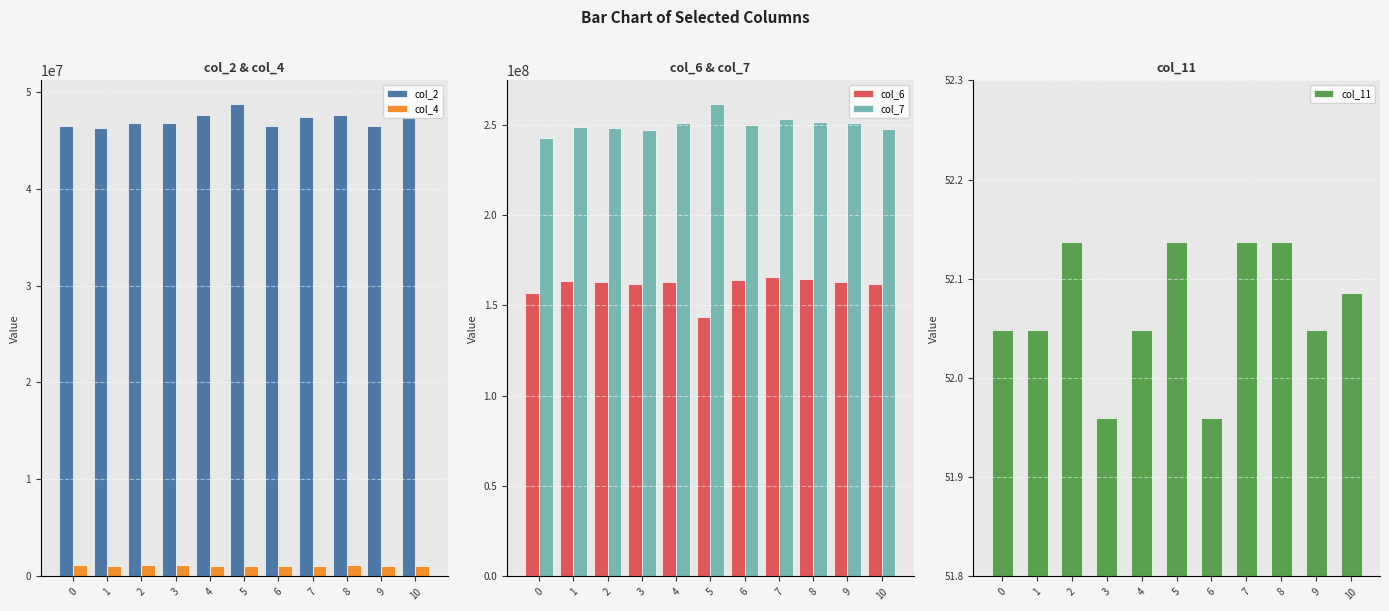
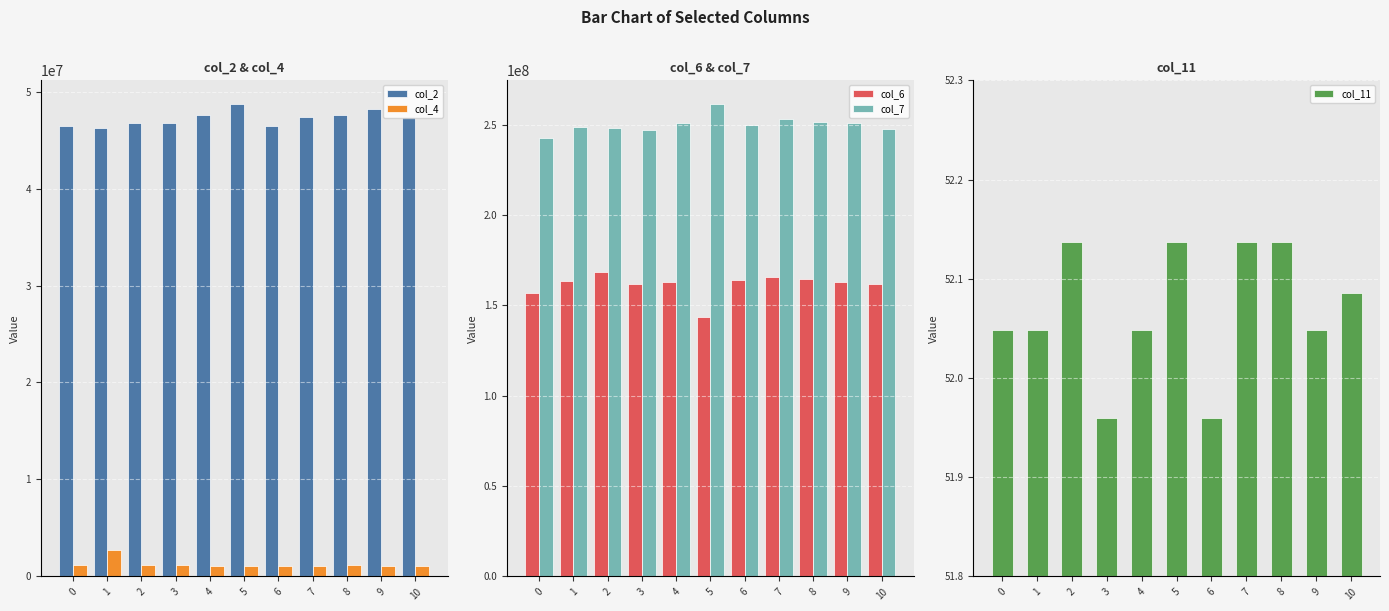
col_2 & col_4, col_4, 1: 1000000 -> 3000000
col_2 & col_4, col_2, 9: 46000000 -> 48000000
col_6 & col_7, col_6, 2: 163000000 -> 168000000
